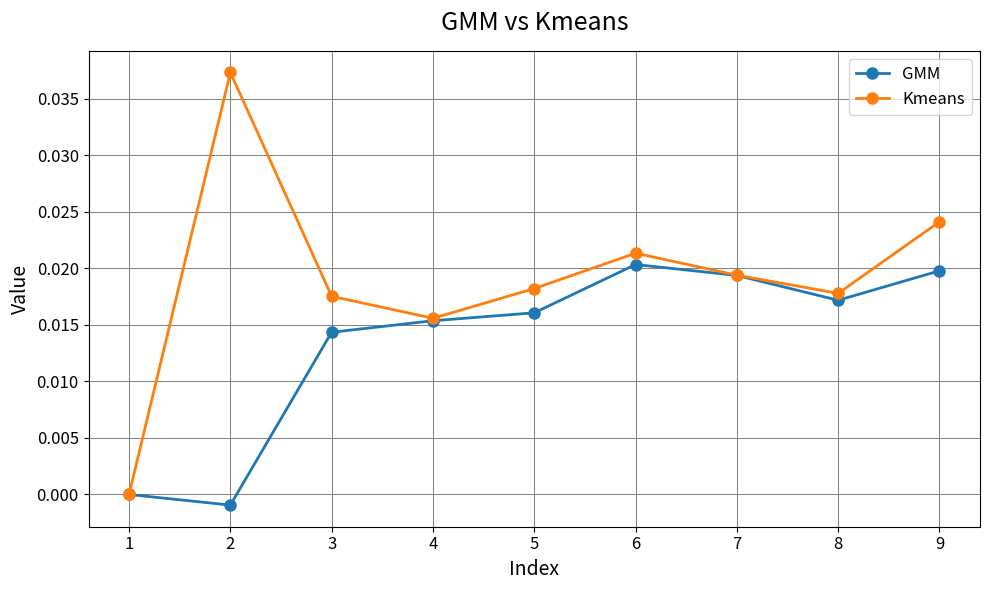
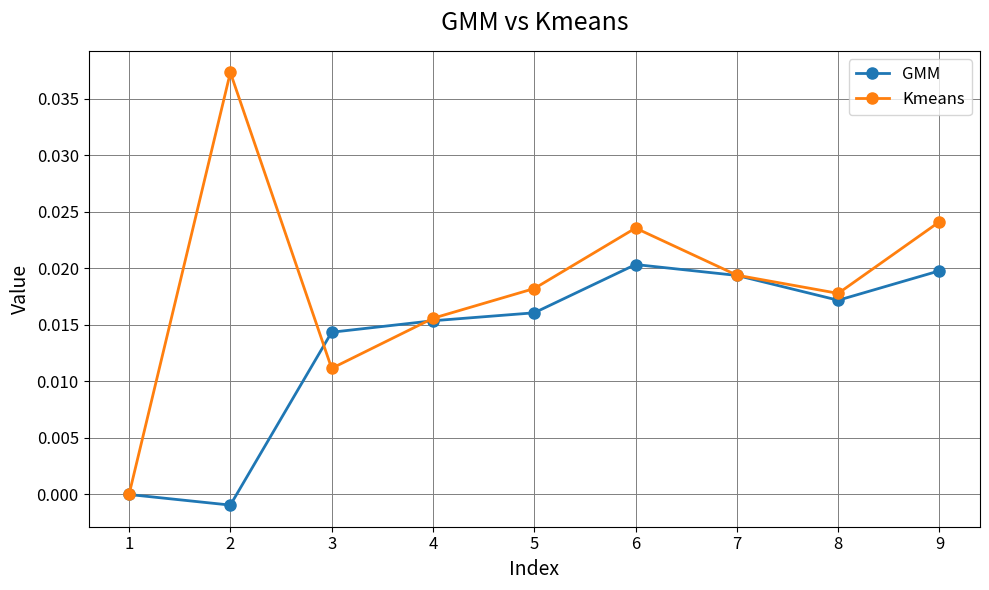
Kmeans, 3: 0.0175 -> 0.0112
Kmeans, 6: 0.0213 -> 0.0236
